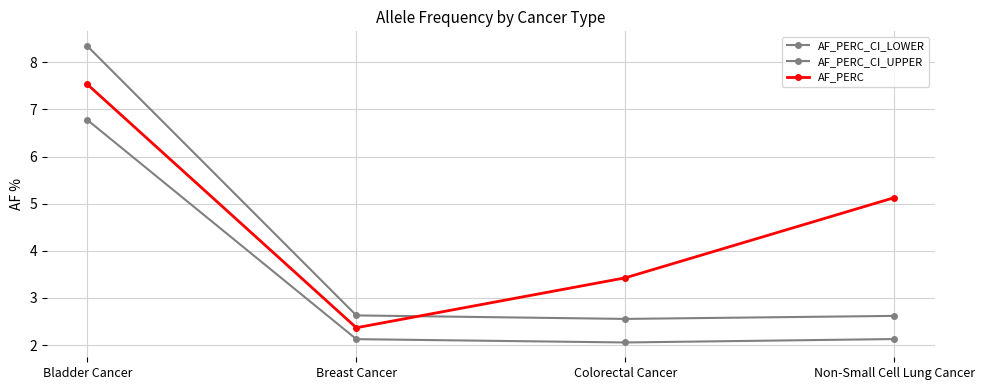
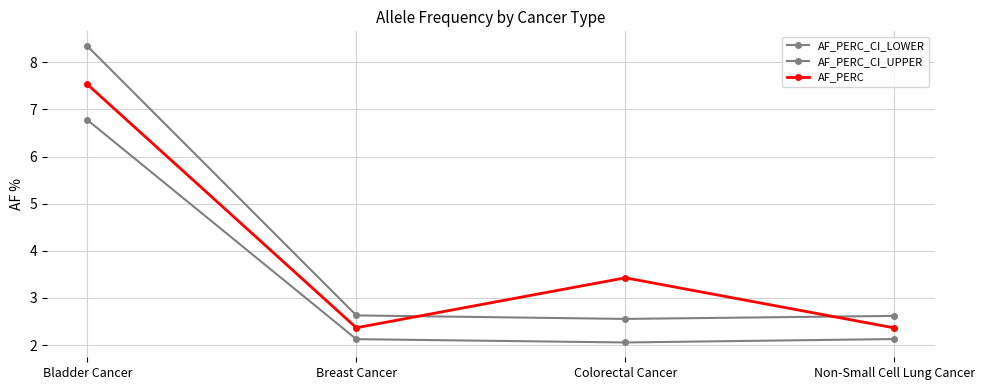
AF_PERC, Non-Small Cell Lung Cancer: 5.1 -> 2.4
